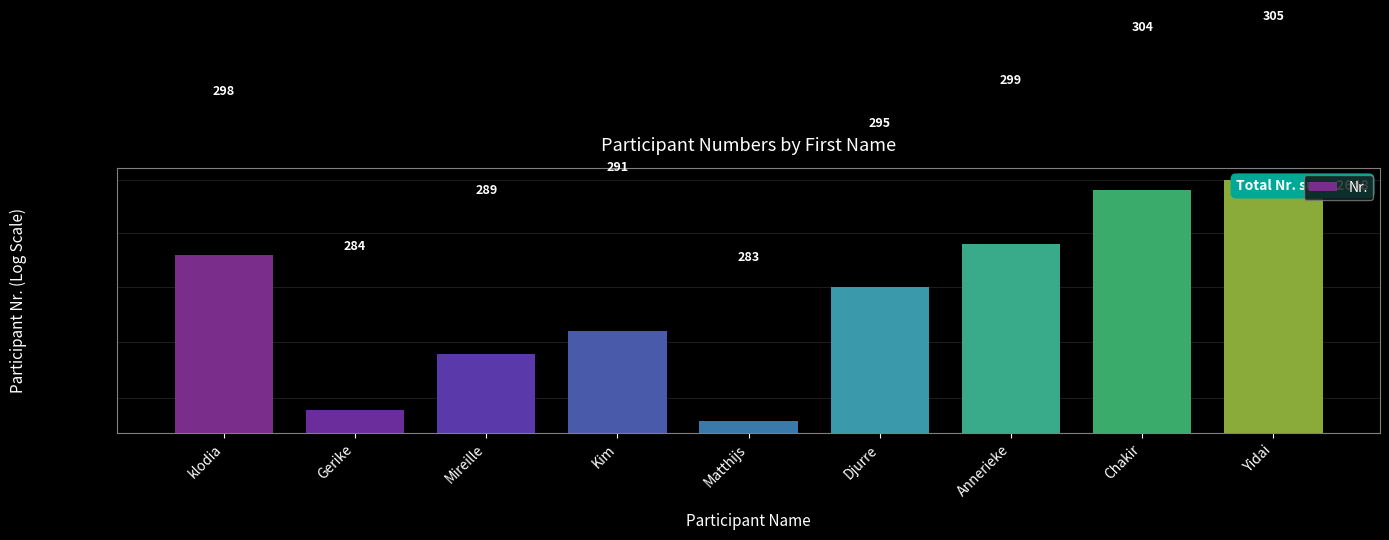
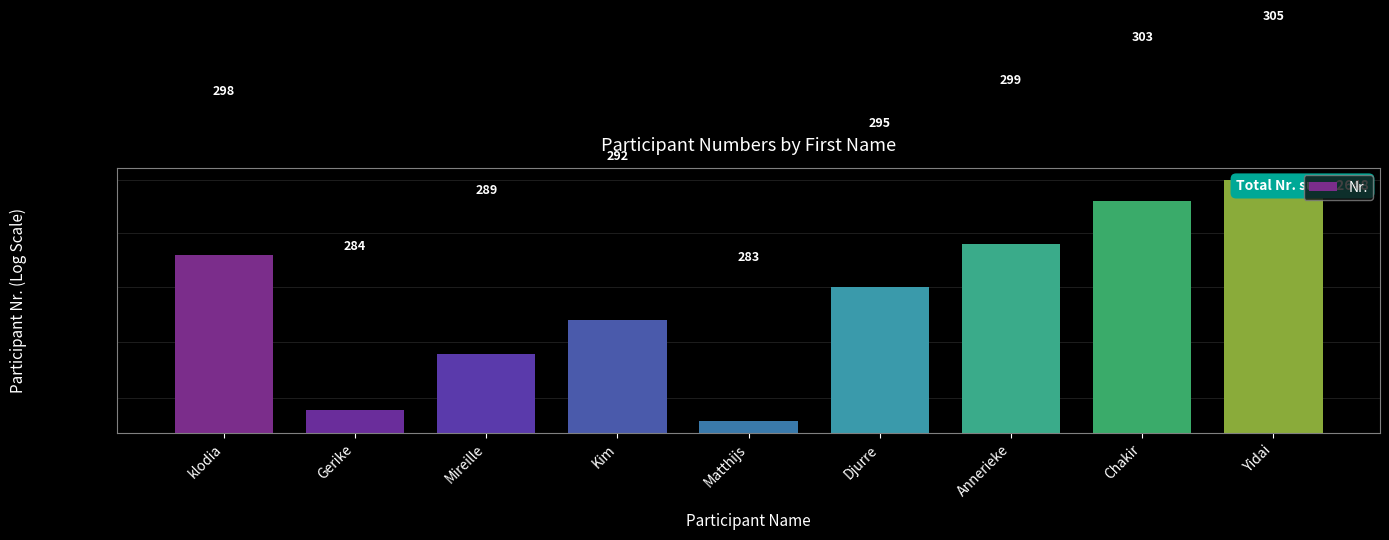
Kim: 291 -> 292
Chakir: 304 -> 303
